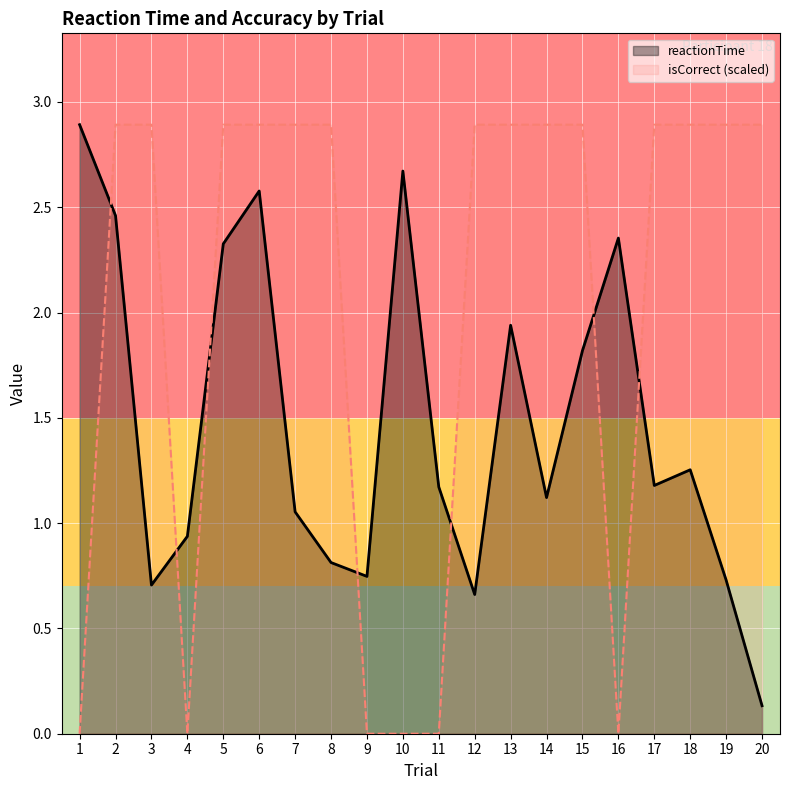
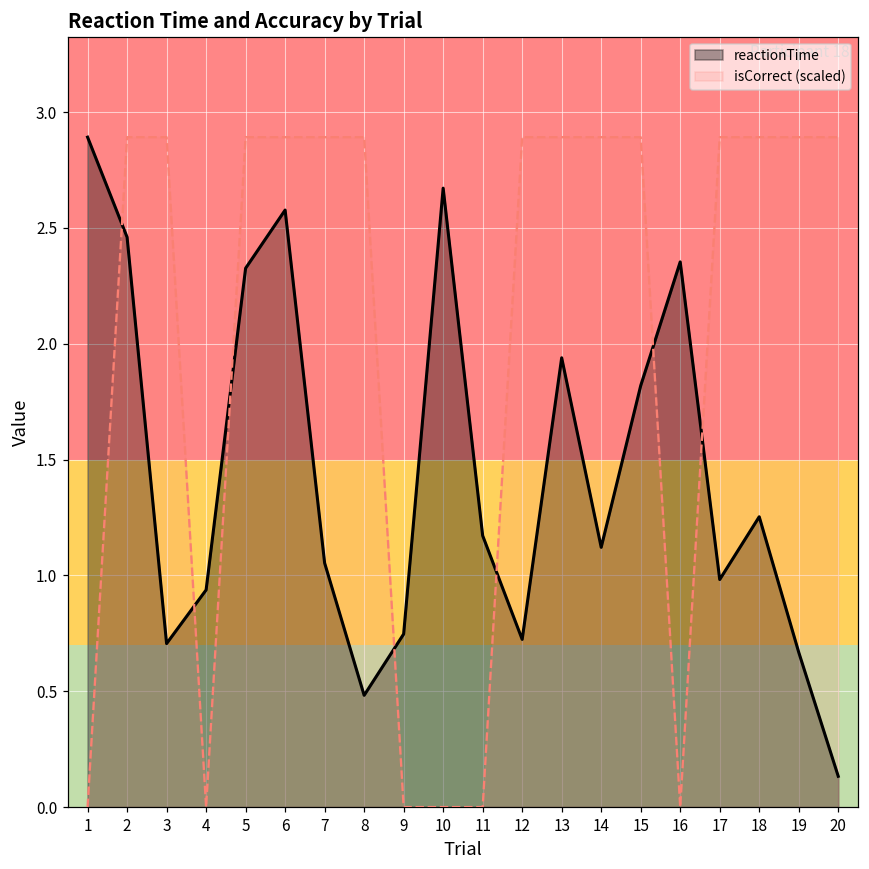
reactionTime, 8: 0.81 -> 0.48
reactionTime, 12: 0.66 -> 0.72
reactionTime, 17: 1.18 -> 0.98
reactionTime, 19: 0.73 -> 0.67
